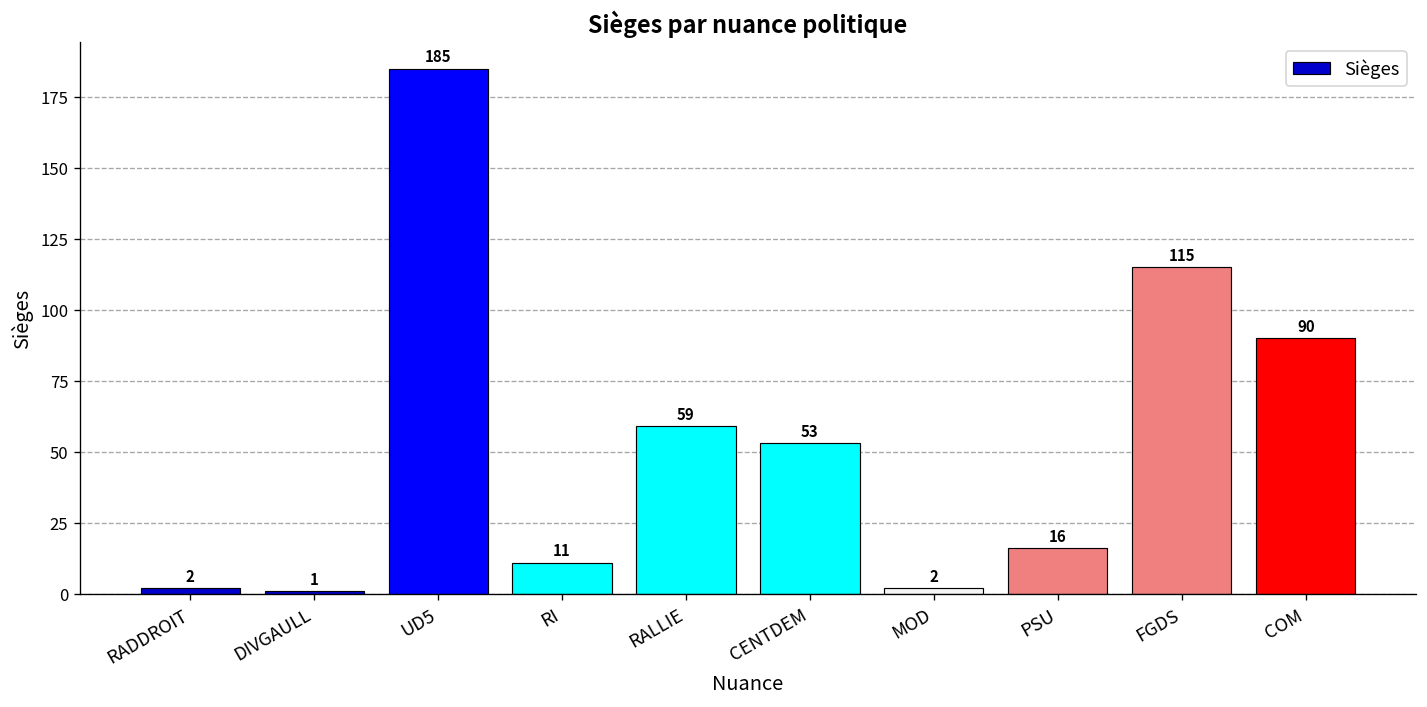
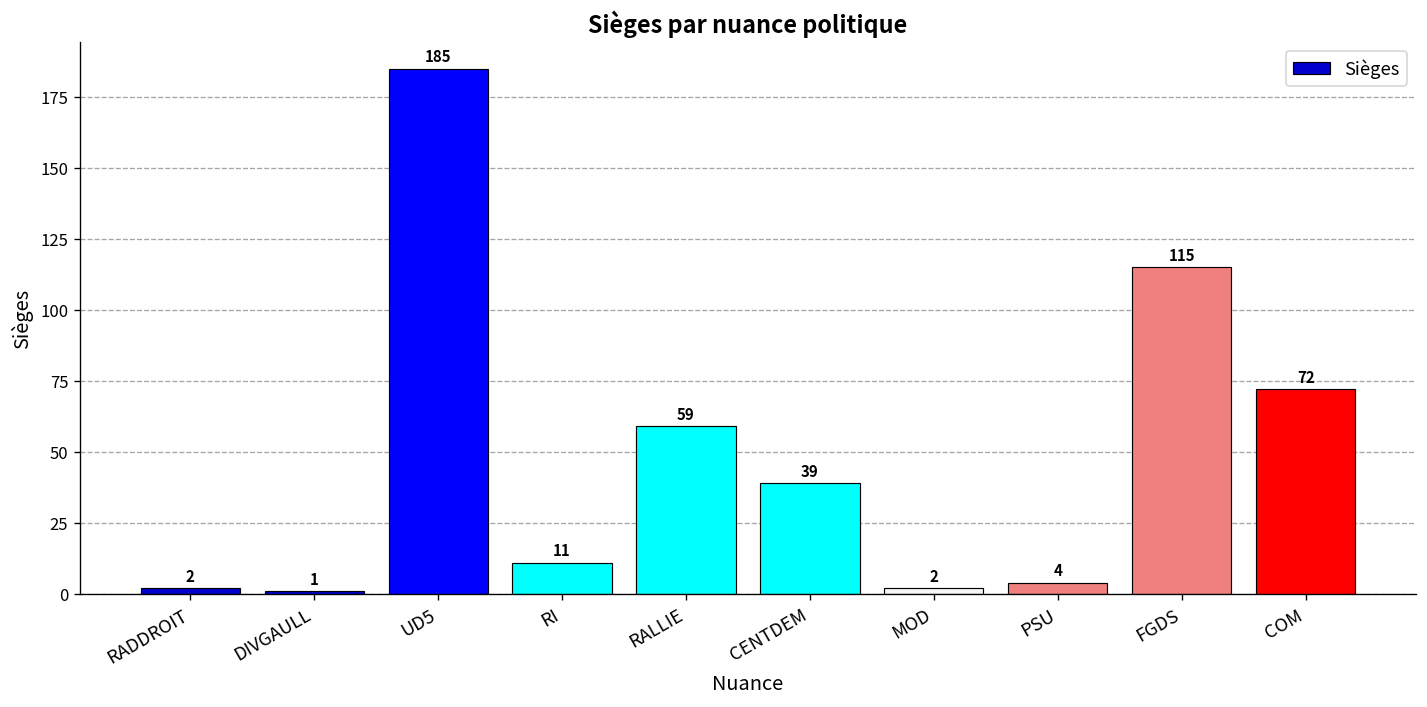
CENTDEM: 53 -> 39
PSU: 16 -> 4
COM: 90 -> 72
